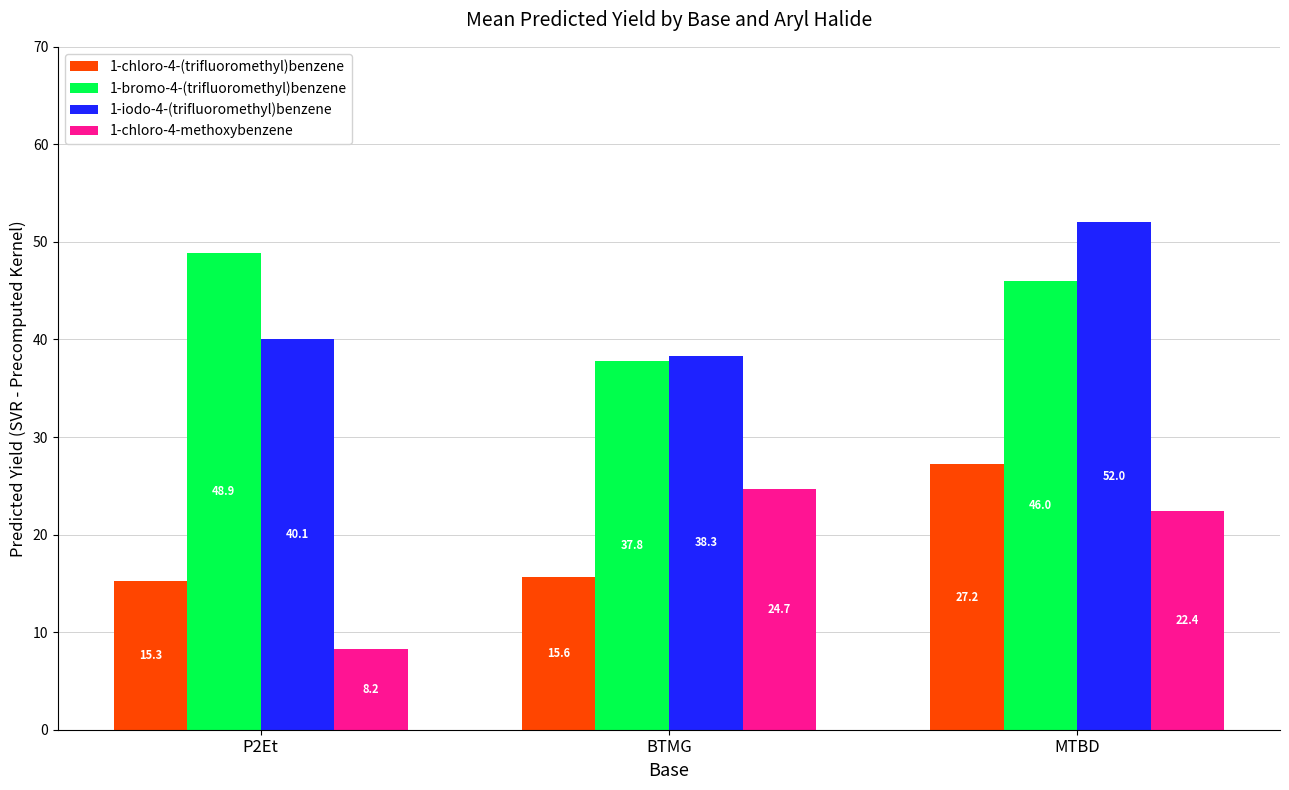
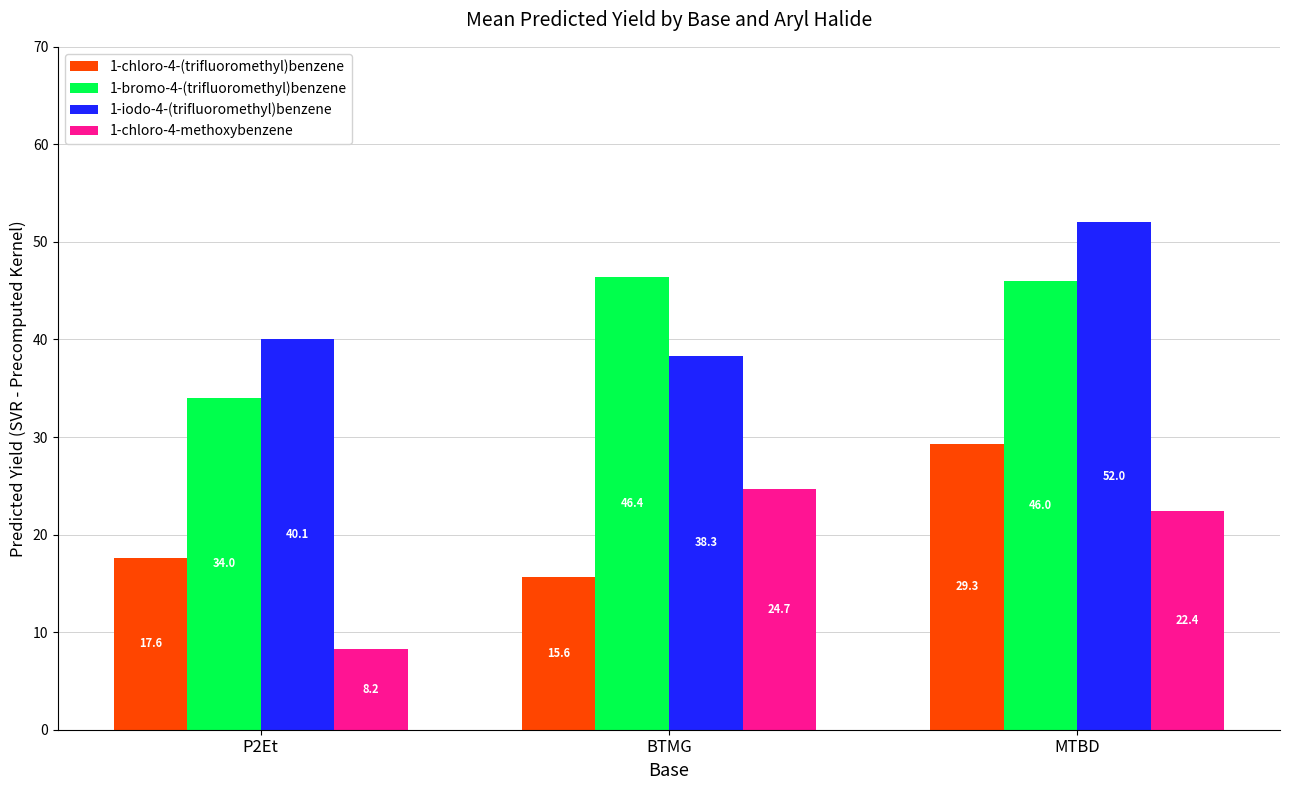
1-chloro-4-(trifluoromethyl)benzene, P2Et: 15.3 -> 17.6
1-bromo-4-(trifluoromethyl)benzene, P2Et: 48.9 -> 34.0
1-bromo-4-(trifluoromethyl)benzene, BTMG: 37.8 -> 46.4
1-chloro-4-(trifluoromethyl)benzene, MTBD: 27.2 -> 29.3
